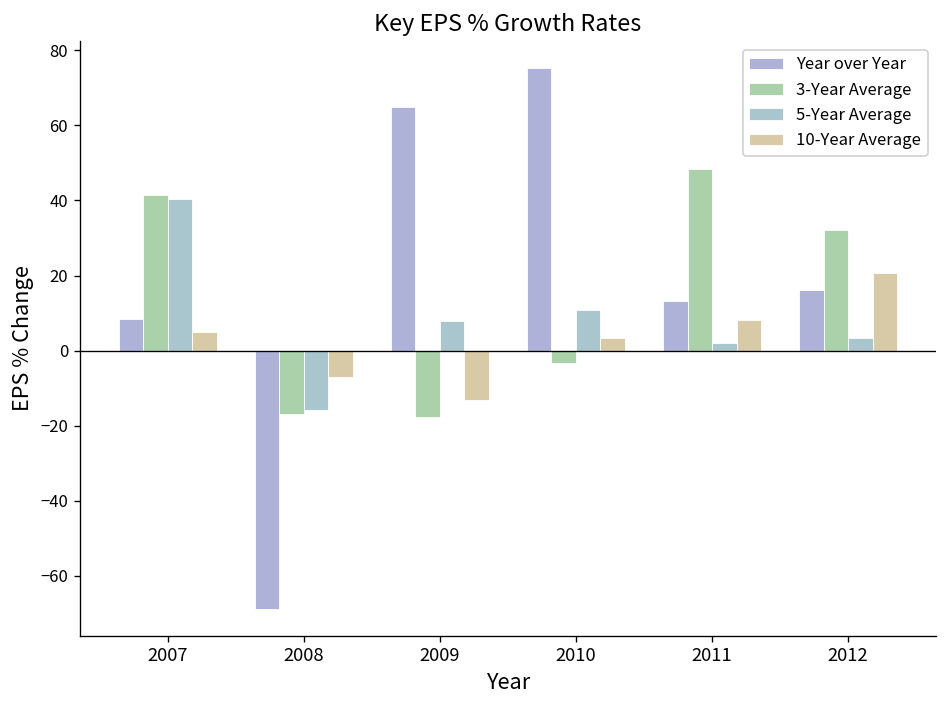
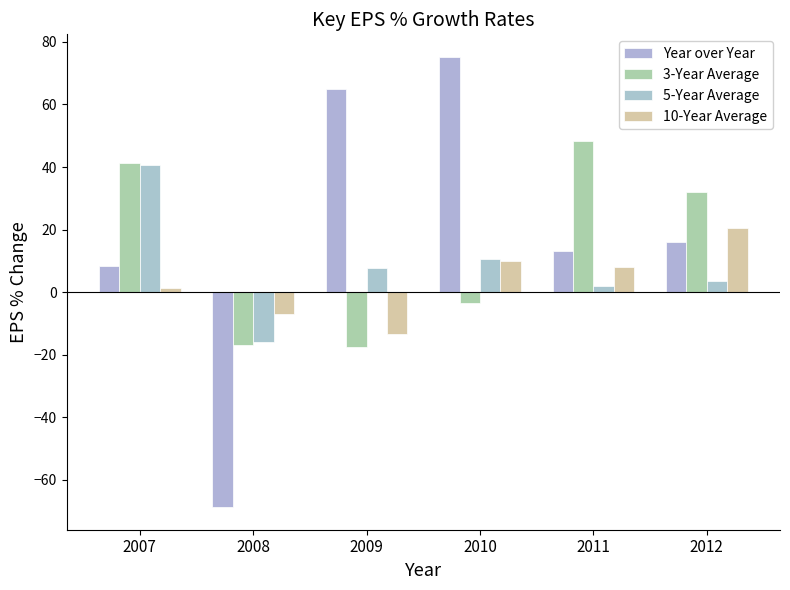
10-Year Average, 2007: 5 -> 2
10-Year Average, 2010: 3 -> 10
